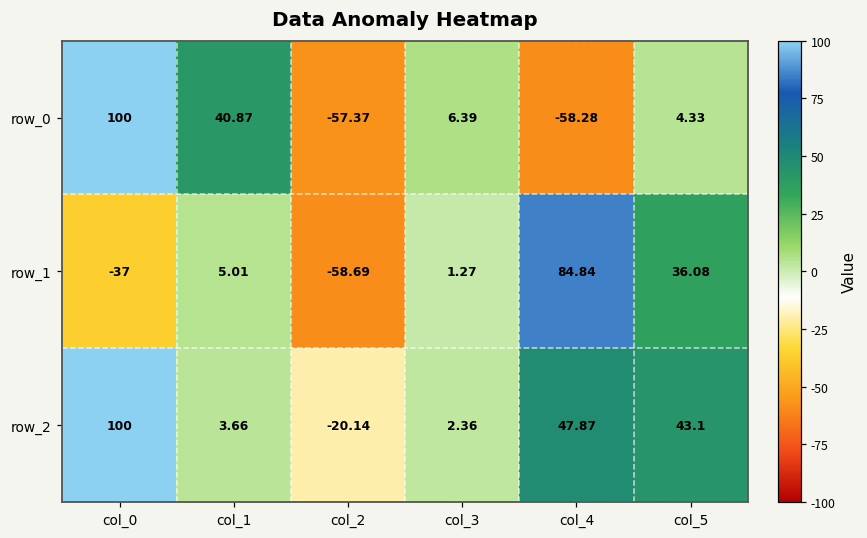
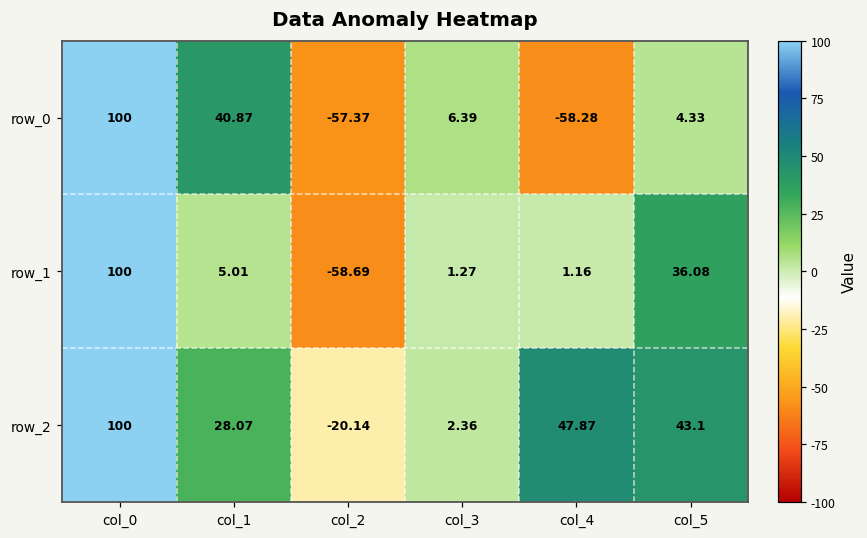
row_1, col_0: -37 -> 100
row_1, col_4: 84.84 -> 1.16
row_2, col_1: 3.66 -> 28.07
